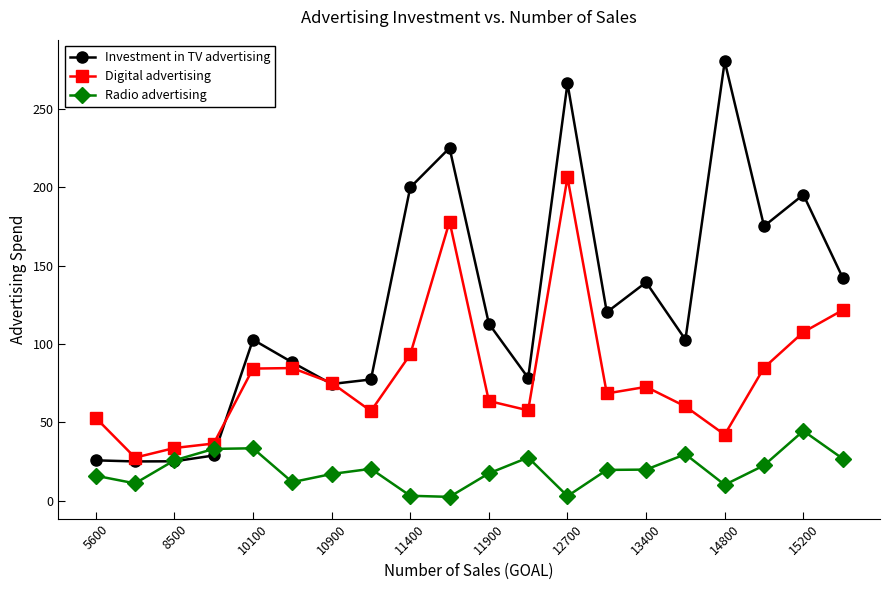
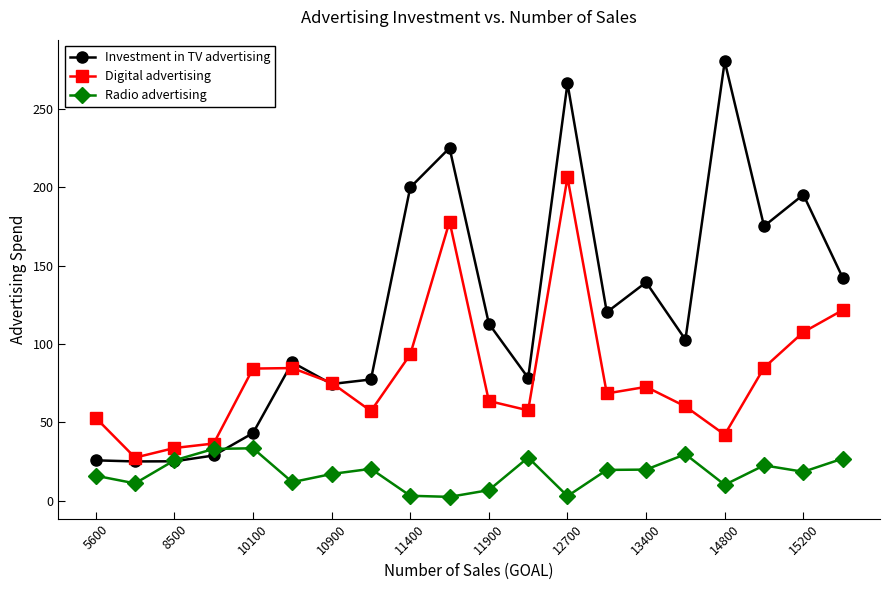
Investment in TV advertising, 10100: 103 -> 43
Radio advertising, 11900: 17 -> 7
Radio advertising, 15200: 45 -> 18
